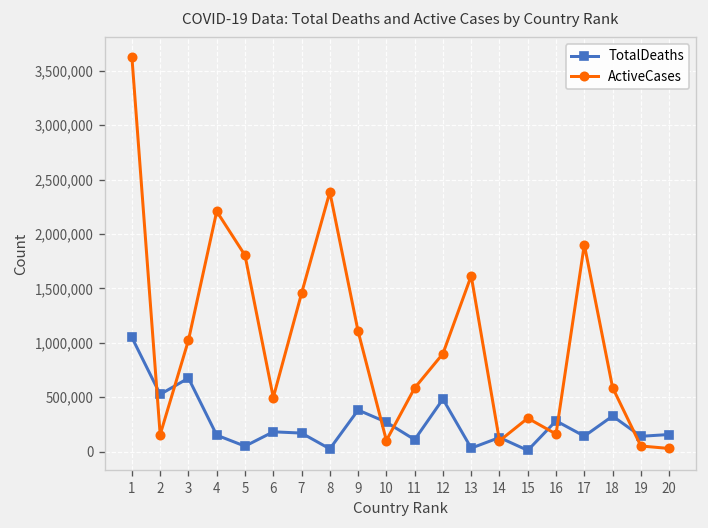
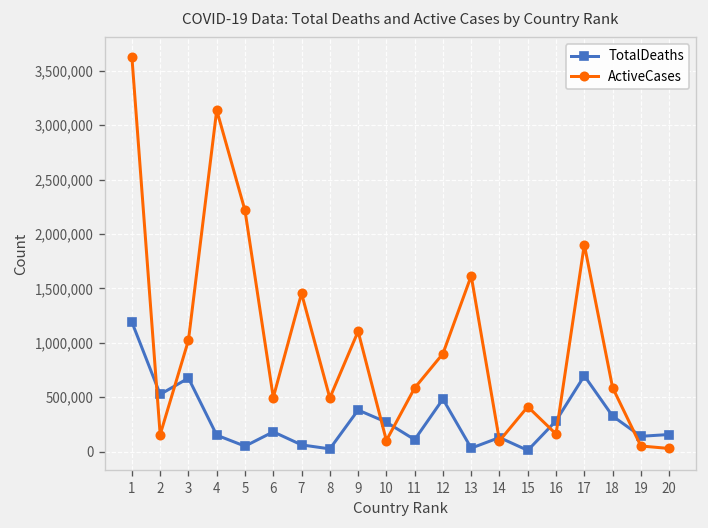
TotalDeaths, 1: 1,000,000 -> 1,200,000
ActiveCases, 4: 2,200,000 -> 3,100,000
ActiveCases, 5: 1,800,000 -> 2,200,000
TotalDeaths, 7: 200,000 -> 100,000
ActiveCases, 8: 2,400,000 -> 500,000
ActiveCases, 15: 300,000 -> 400,000
TotalDeaths, 17: 100,000 -> 700,000
